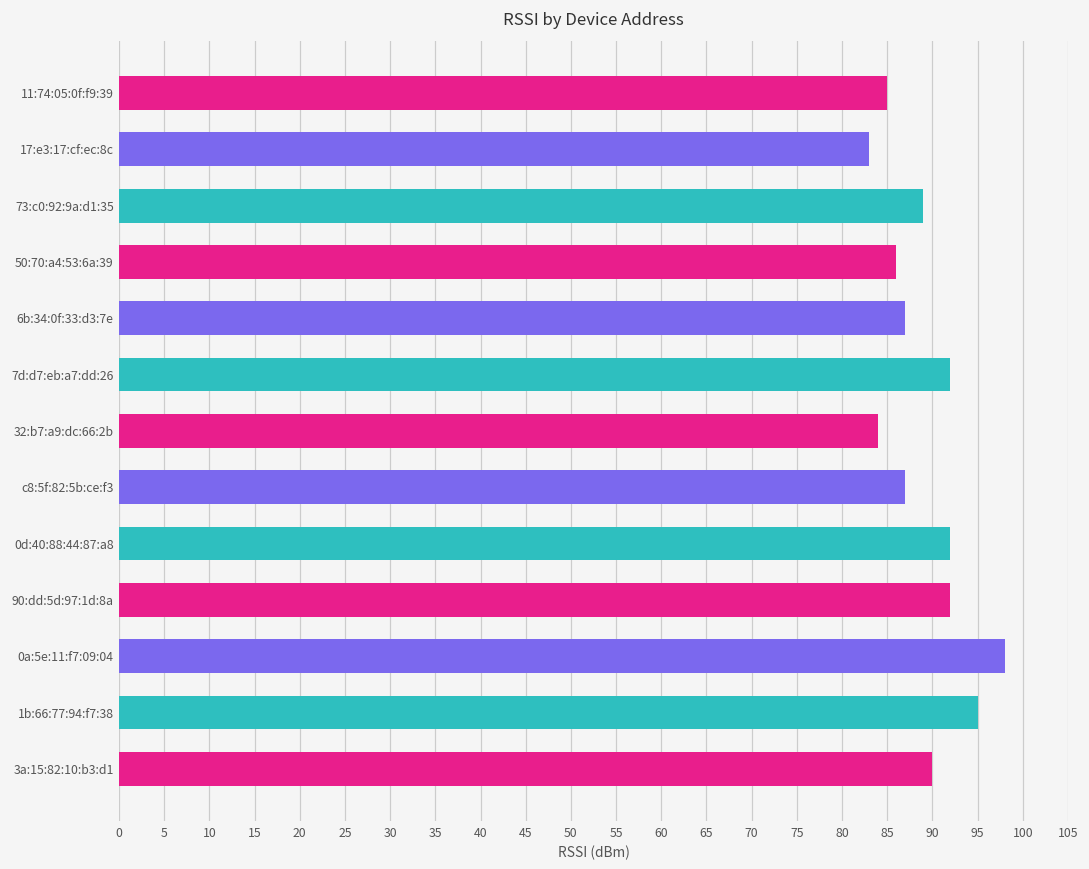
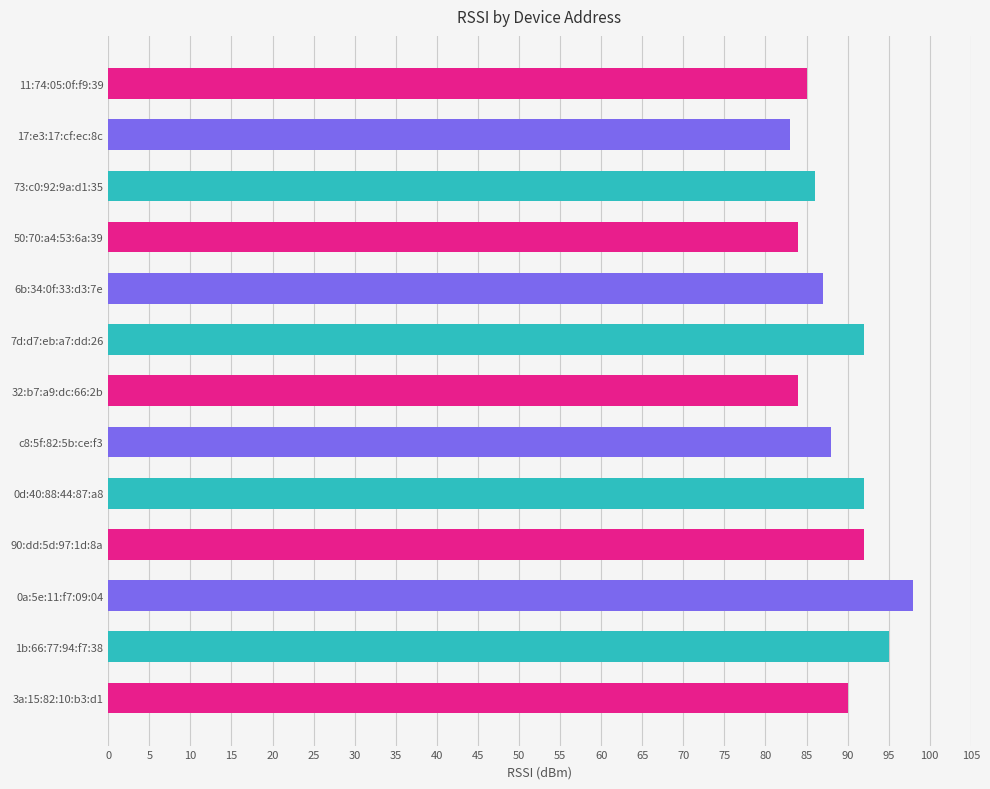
73:c0:92:9a:d1:35: 89 -> 86
50:70:a4:53:6a:39: 86 -> 84
c8:5f:82:5b:ce:f3: 87 -> 88
